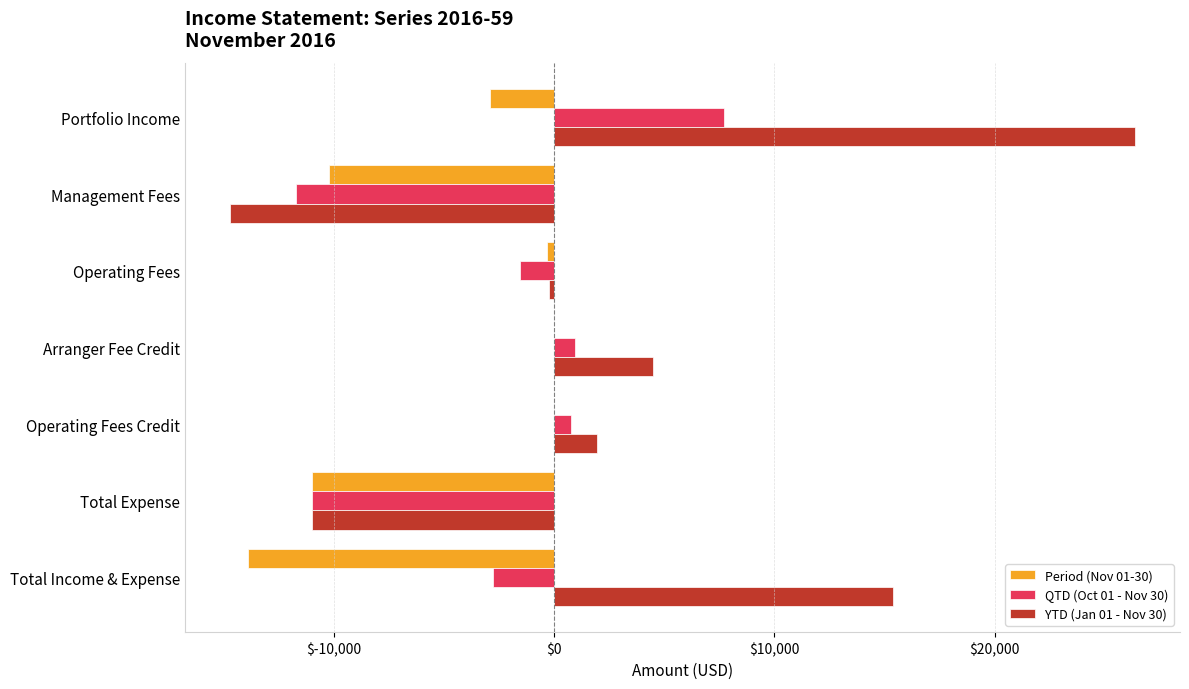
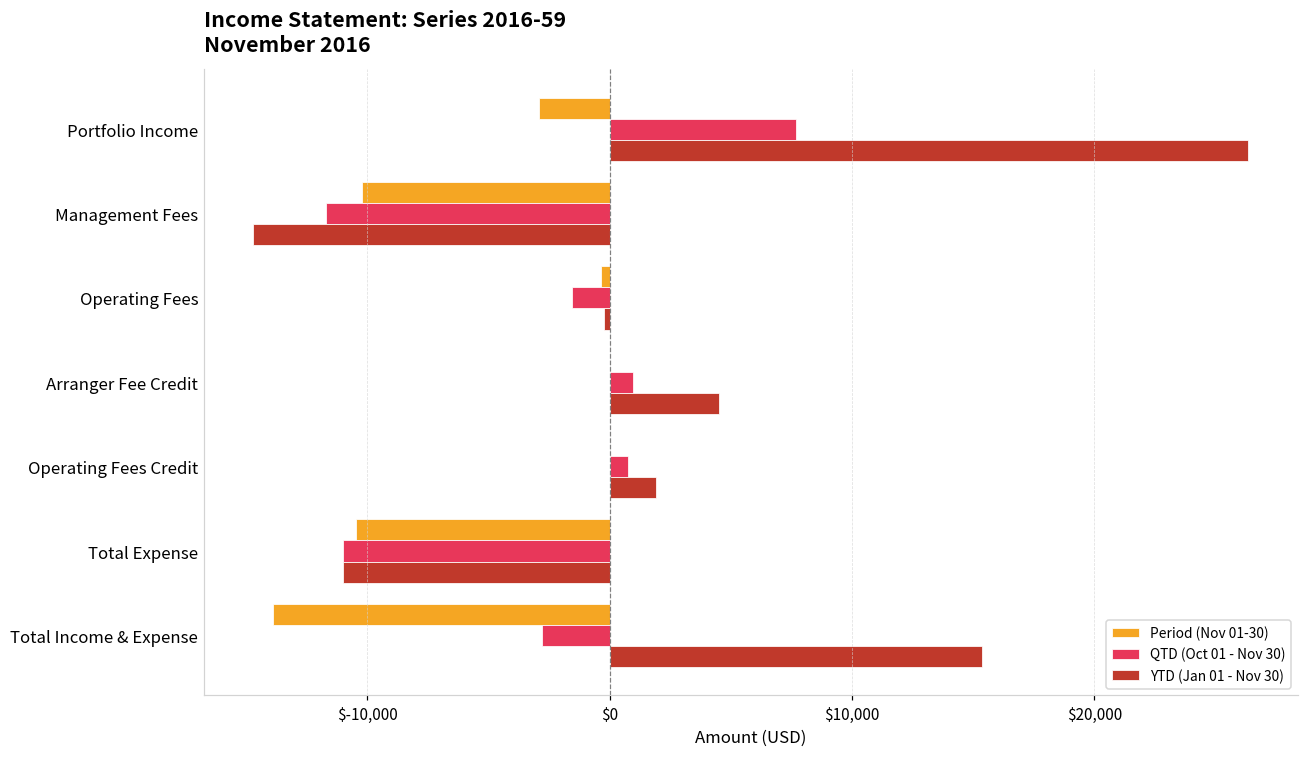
Period (Nov 01-30), Total Expense: $-11,000 -> $-10,500
